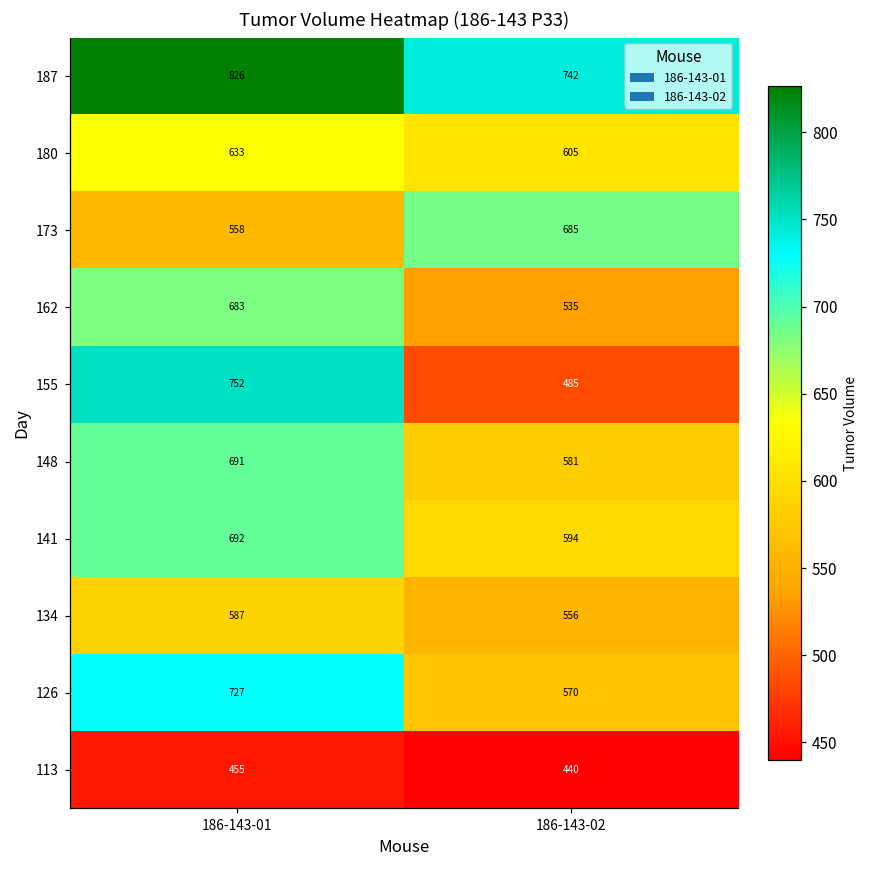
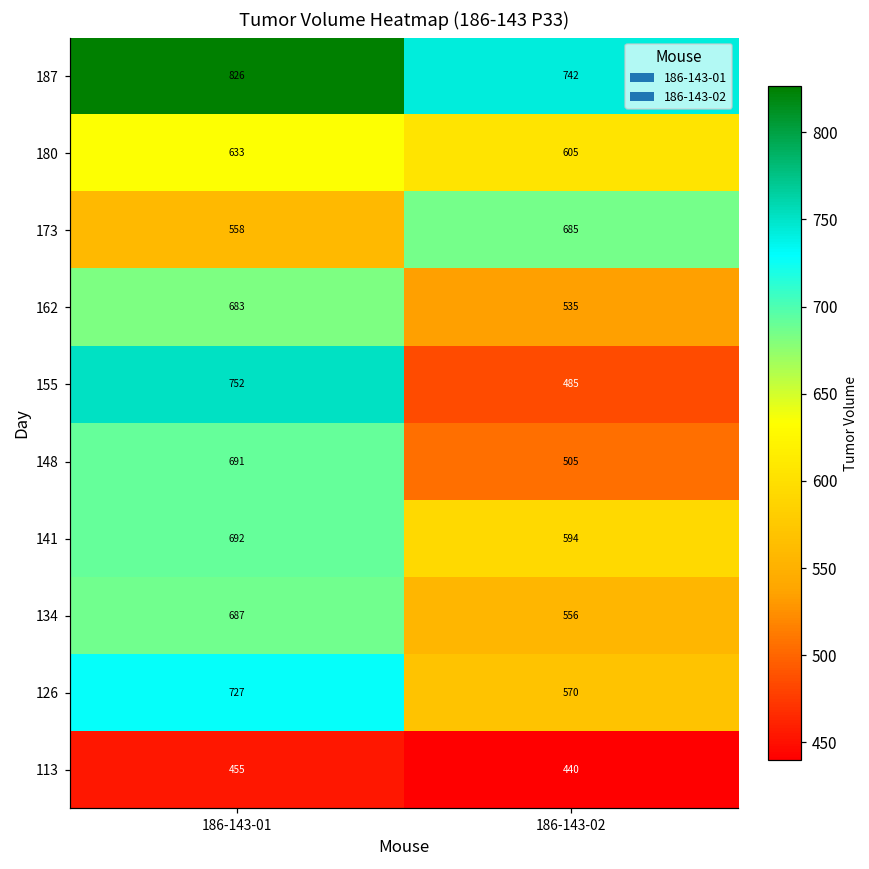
148, 186-143-02: 581 -> 505
134, 186-143-01: 587 -> 687
